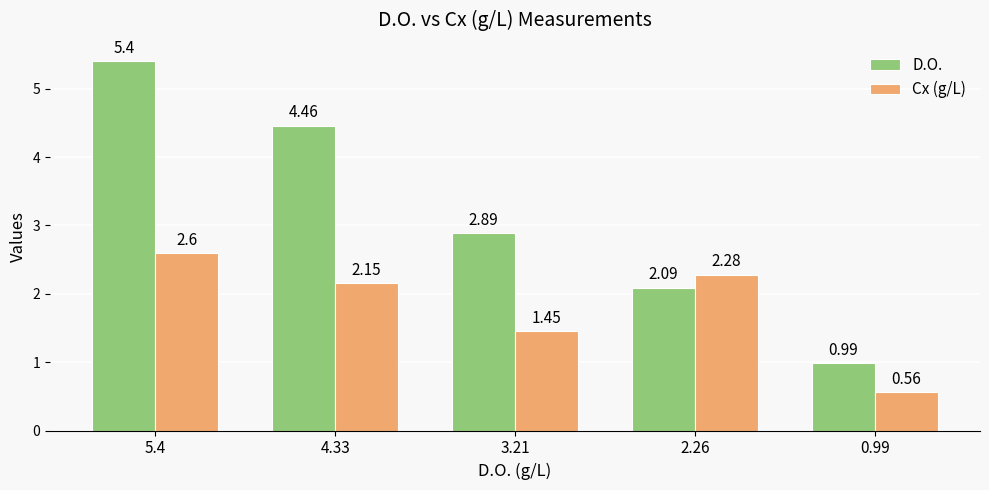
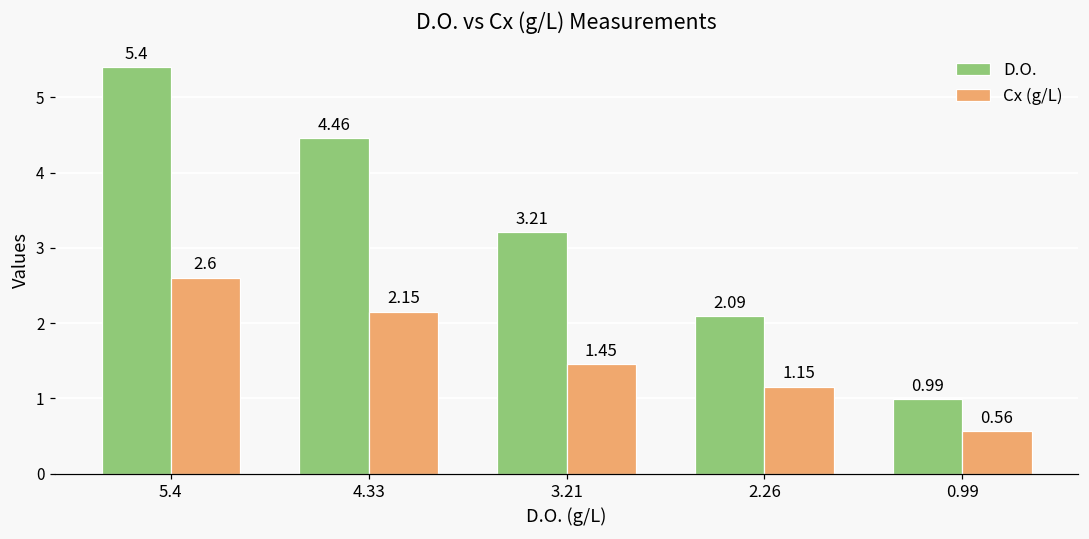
D.O., 3.21: 2.89 -> 3.21
Cx (g/L), 2.26: 2.28 -> 1.15
